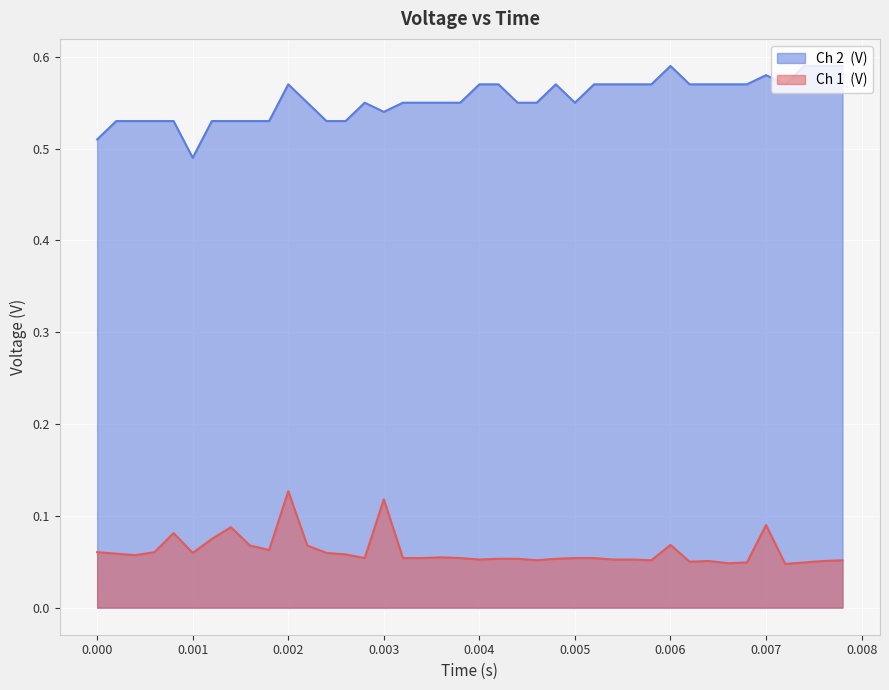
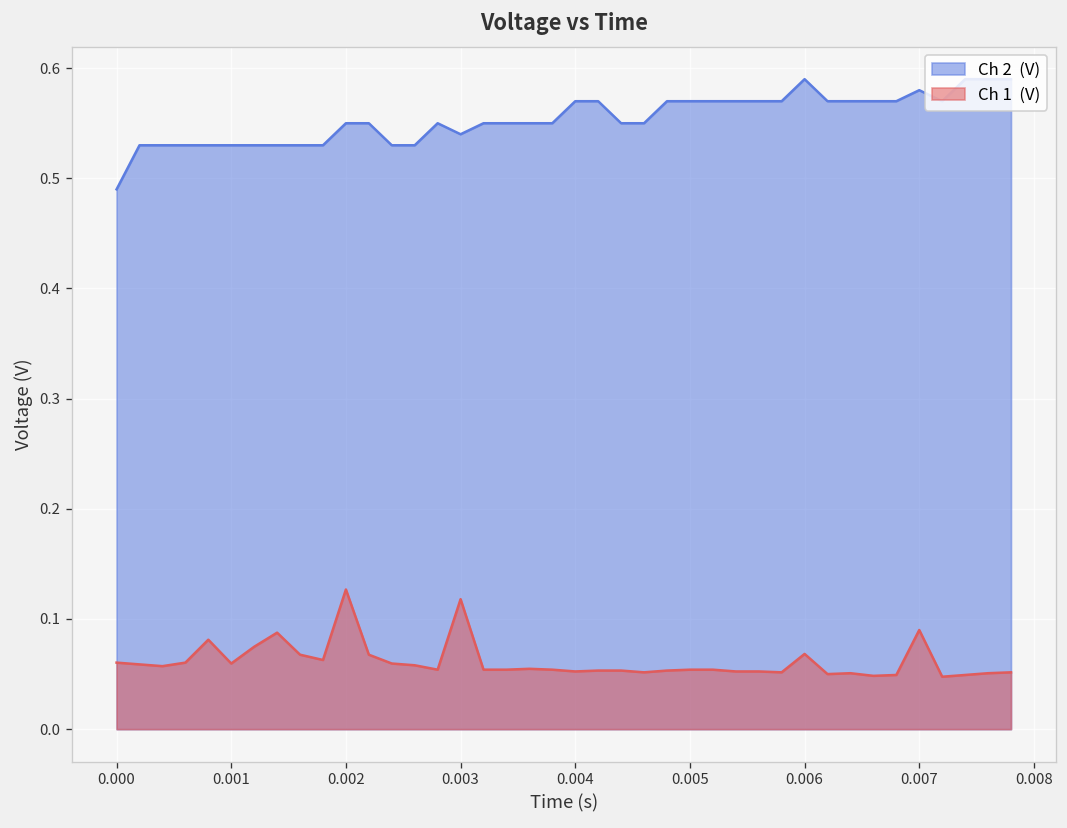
Ch 2 (V), 0.000: 0.51 -> 0.49
Ch 2 (V), 0.001: 0.49 -> 0.53
Ch 2 (V), 0.002: 0.57 -> 0.55
Ch 2 (V), 0.005: 0.55 -> 0.57
